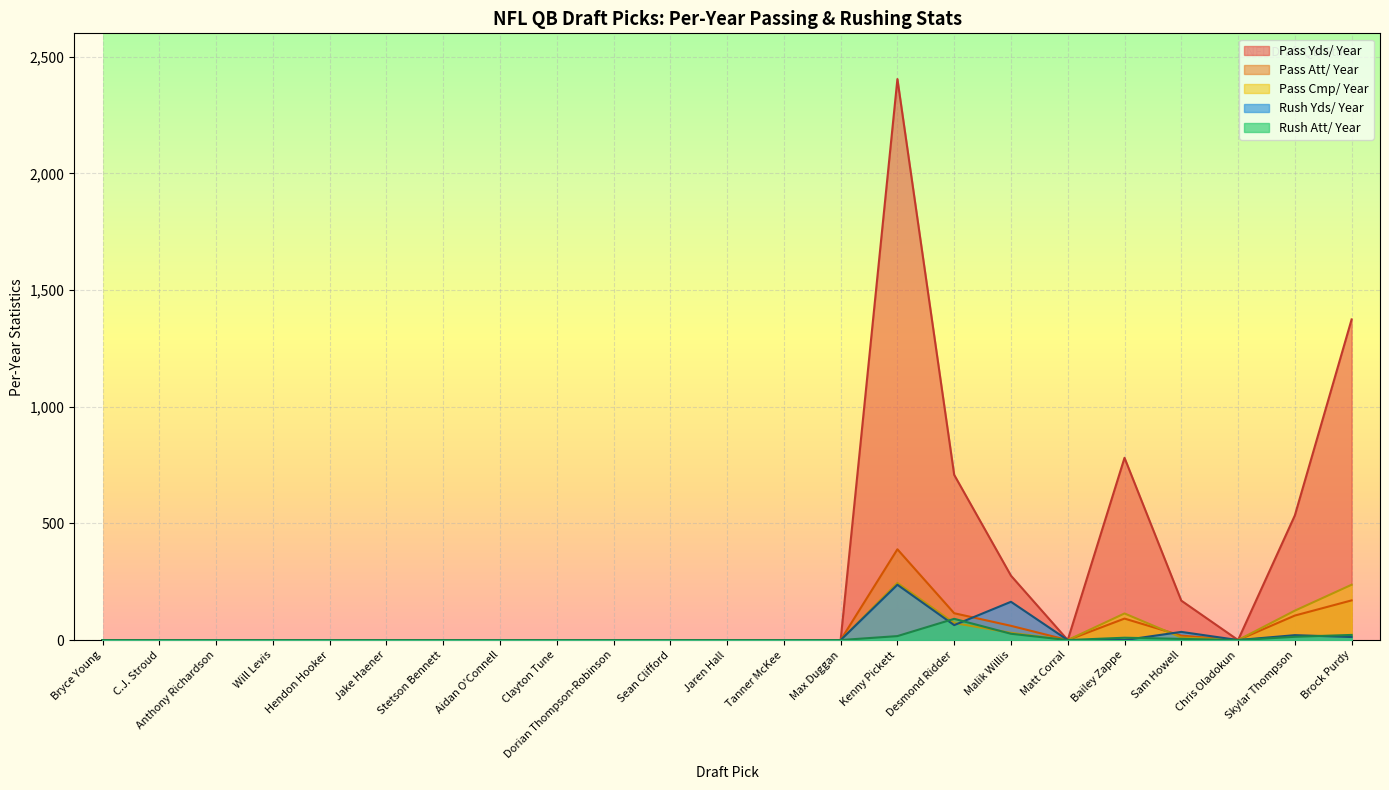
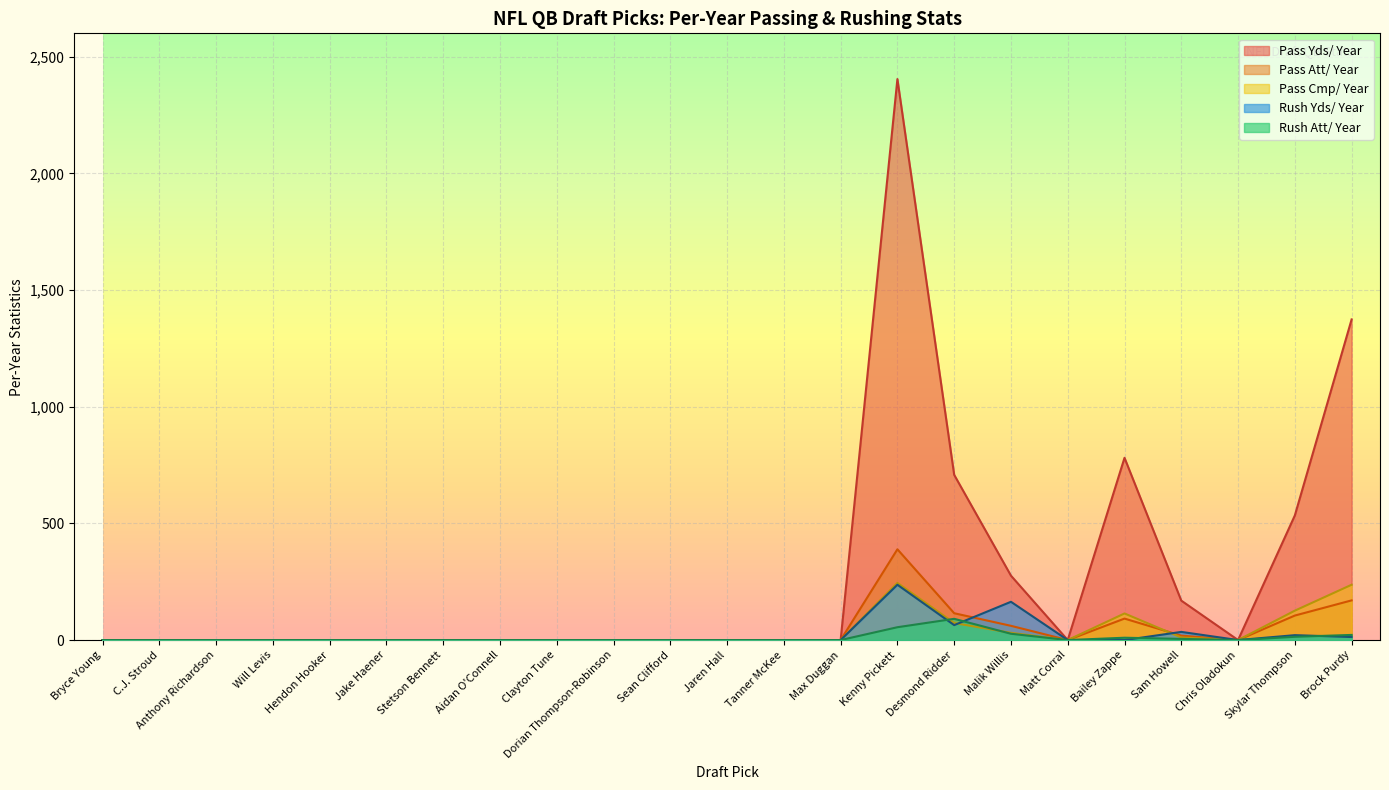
Rush Att/ Year, Kenny Pickett: 20 -> 60
